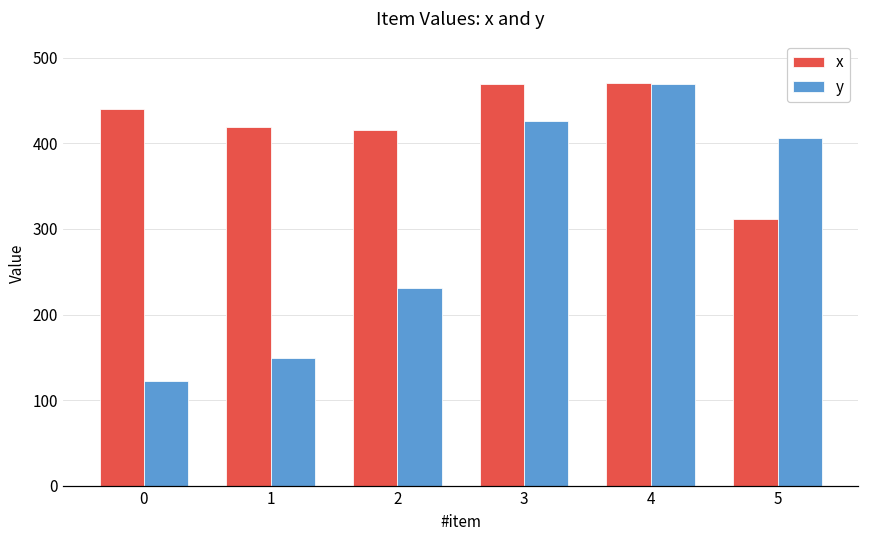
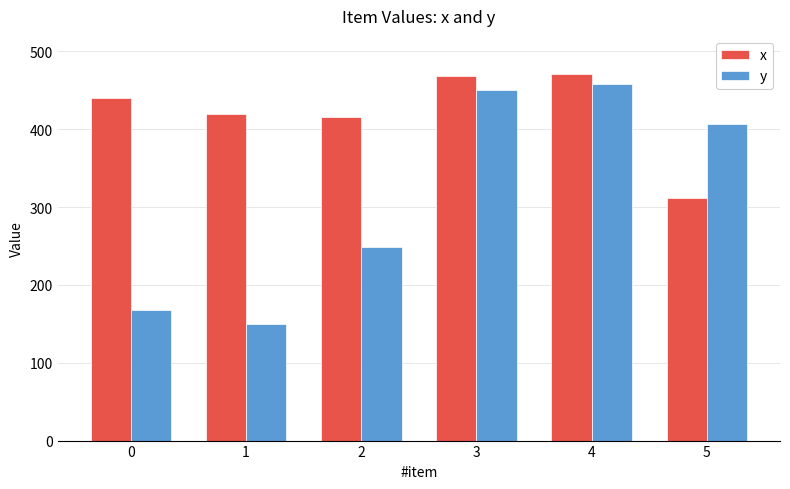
y, 0: 120 -> 170
y, 2: 230 -> 250
y, 3: 430 -> 450
y, 4: 470 -> 460
